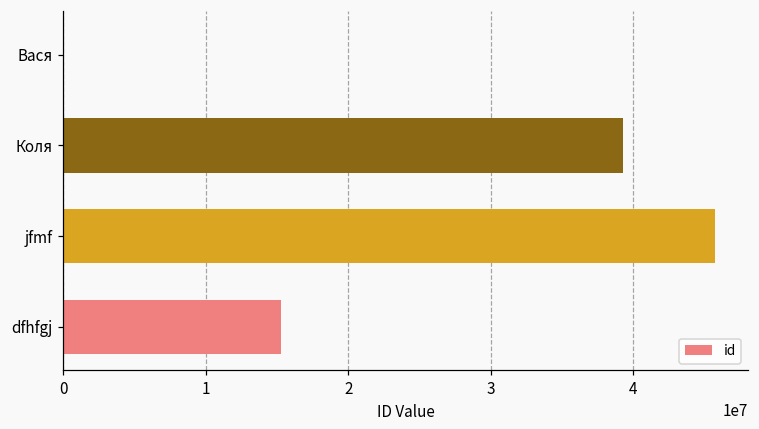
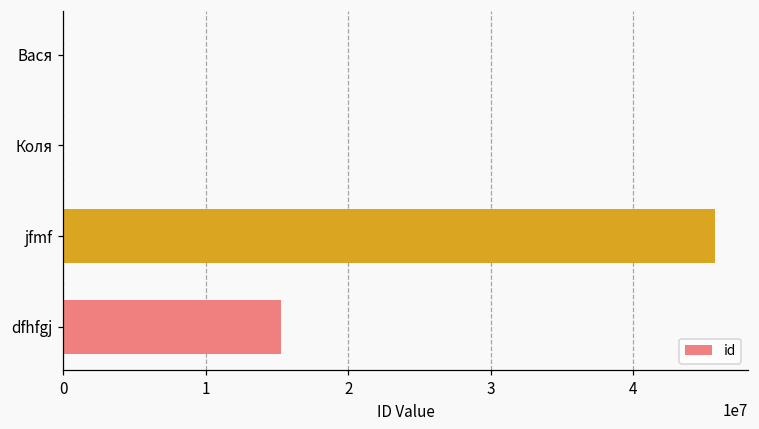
Коля: 39300000 -> 0
